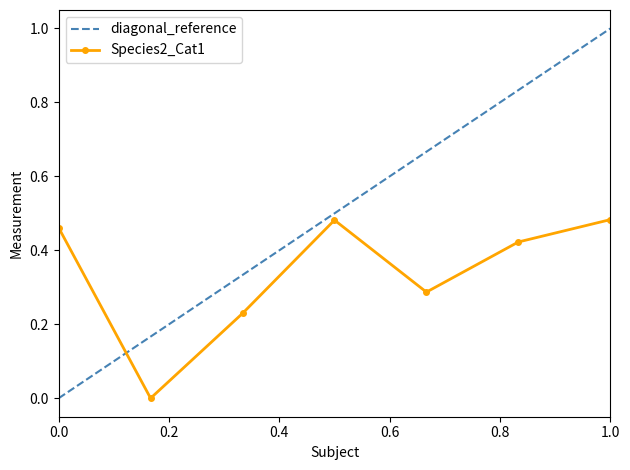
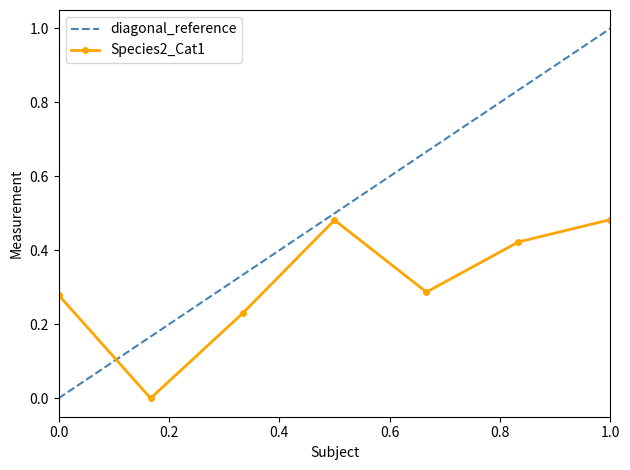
Species2_Cat1, 0.0: 0.46 -> 0.28
